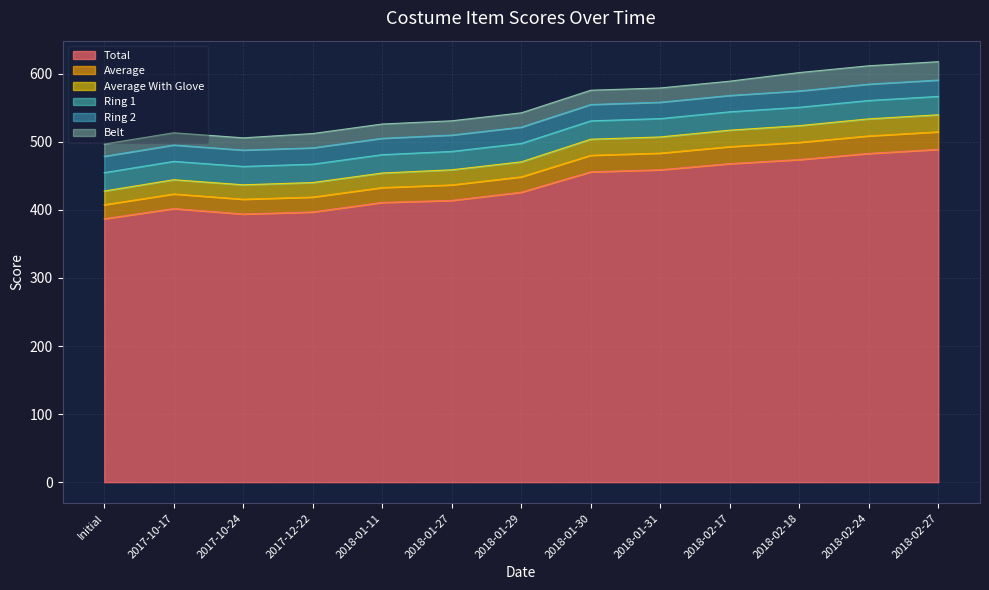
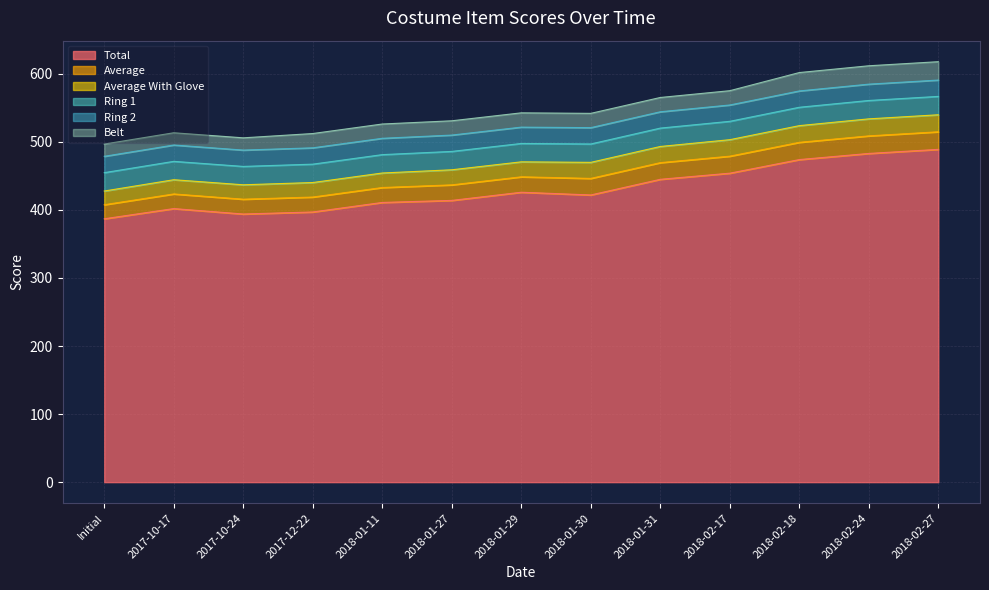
Total, 2018-01-30: 460 -> 420
Total, 2018-01-31: 460 -> 450
Total, 2018-02-17: 470 -> 450
